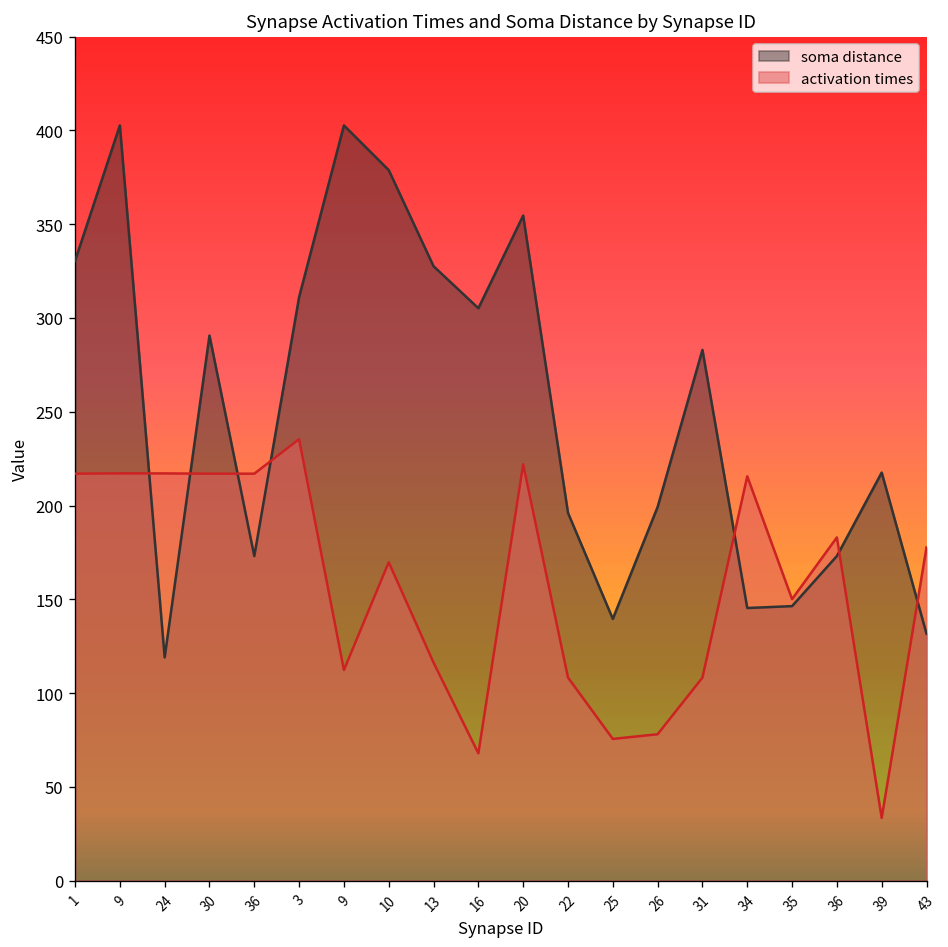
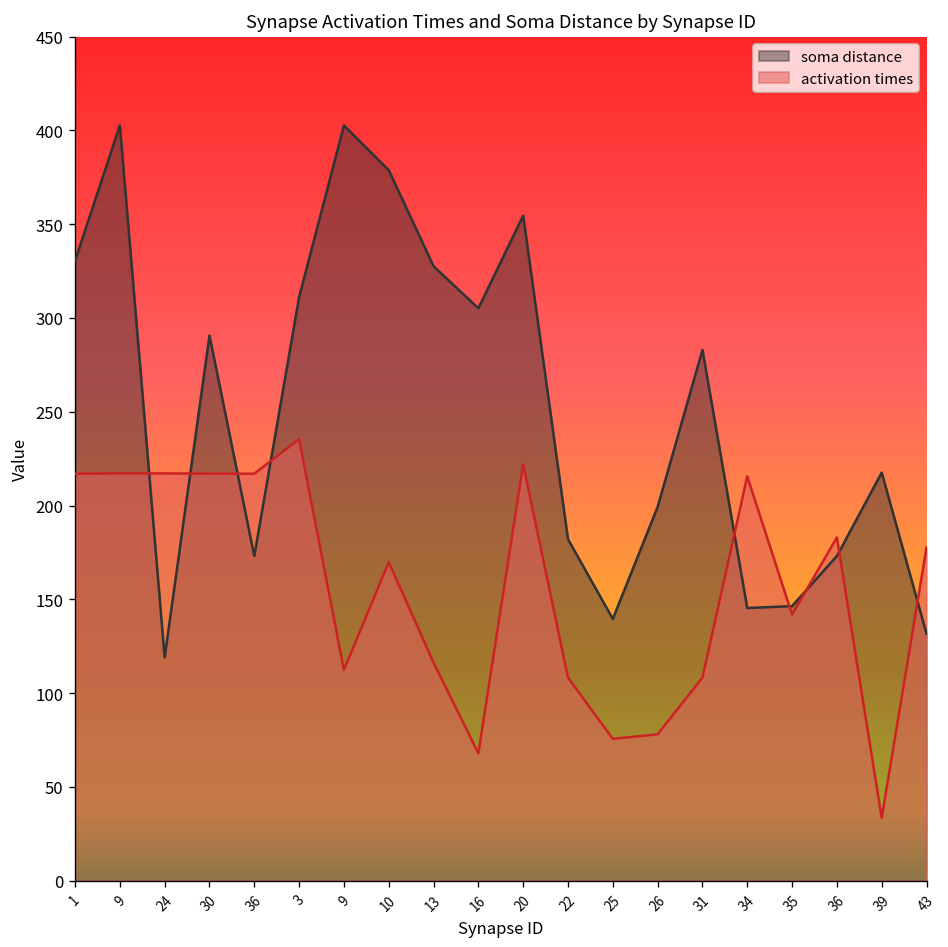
soma distance, 22: 196 -> 182
activation times, 35: 150 -> 142
